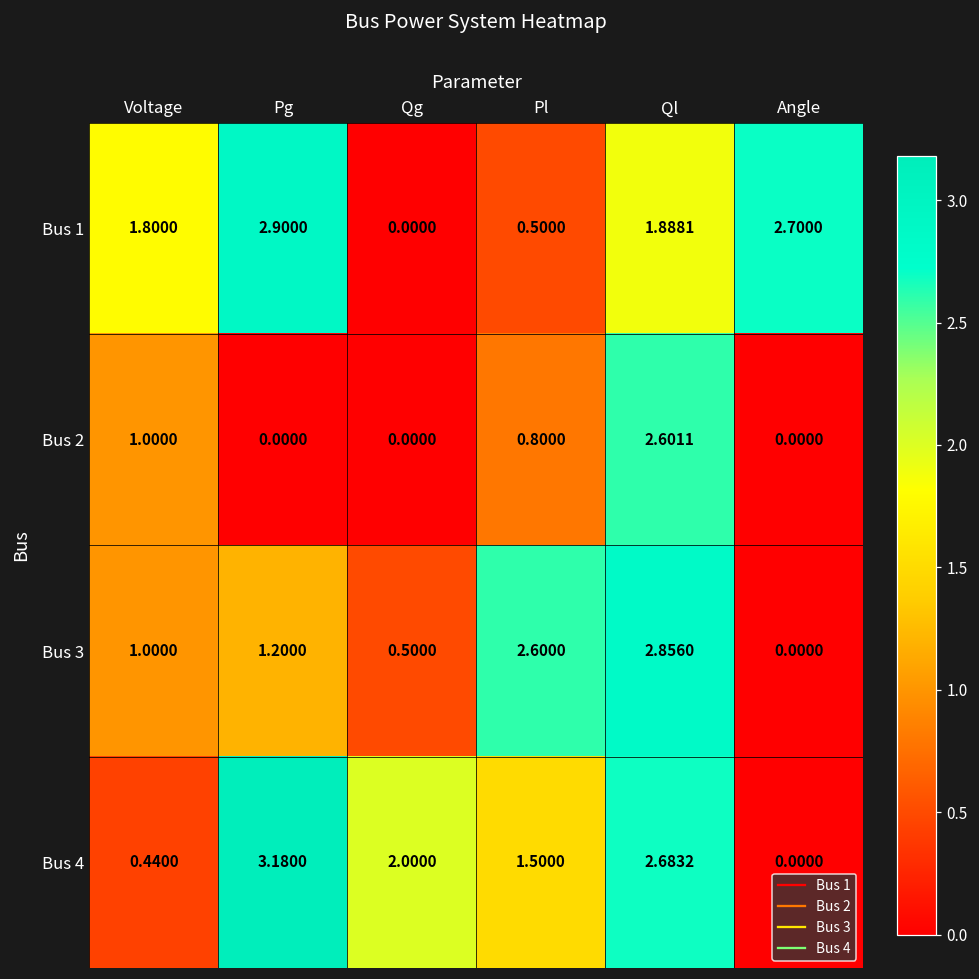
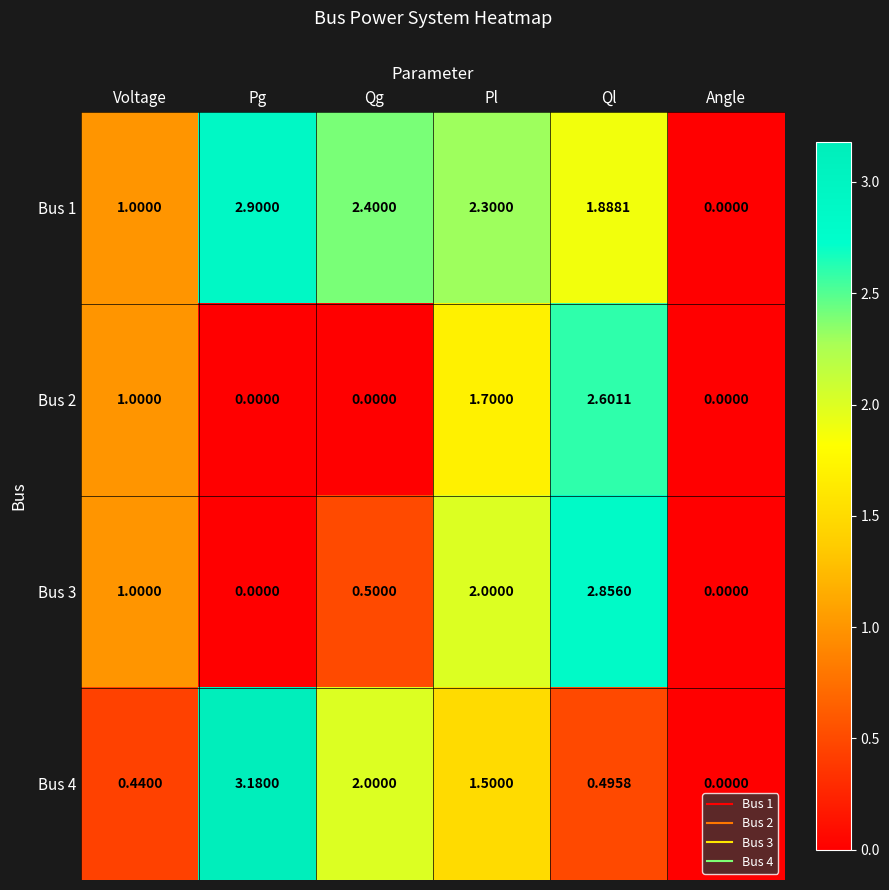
Bus 1, Voltage: 1.8000 -> 1.0000
Bus 1, Qg: 0.0000 -> 2.4000
Bus 1, Pl: 0.5000 -> 2.3000
Bus 1, Angle: 2.7000 -> 0.0000
Bus 2, Pl: 0.8000 -> 1.7000
Bus 3, Pg: 1.2000 -> 0.0000
Bus 3, Pl: 2.6000 -> 2.0000
Bus 4, Ql: 2.6832 -> 0.4958
